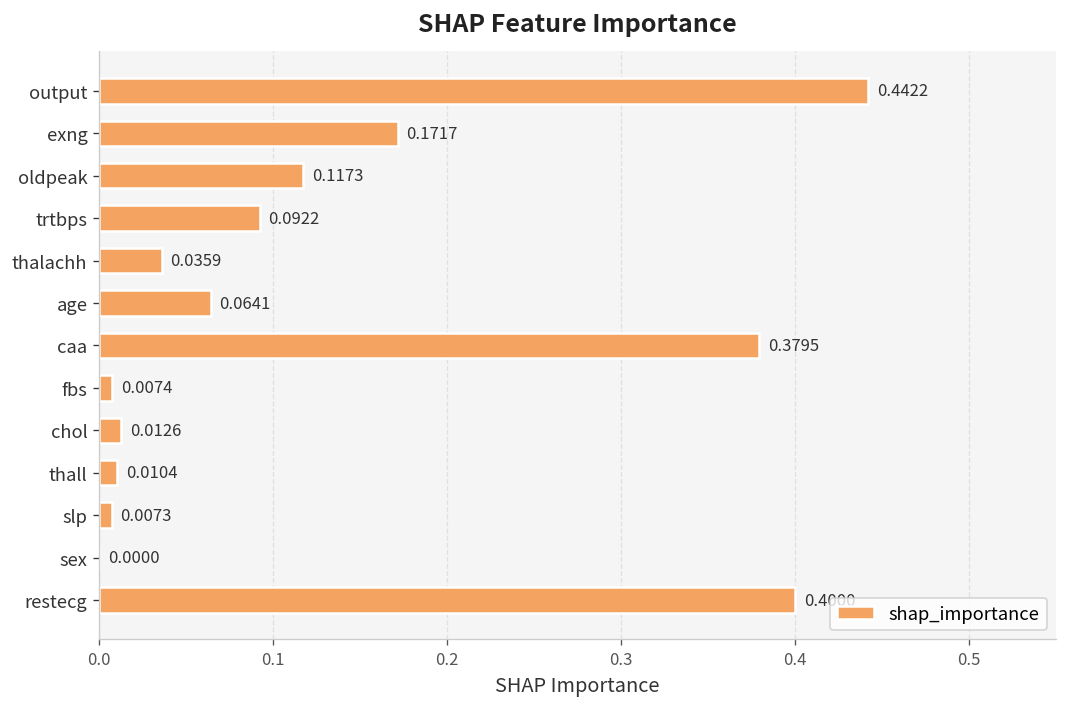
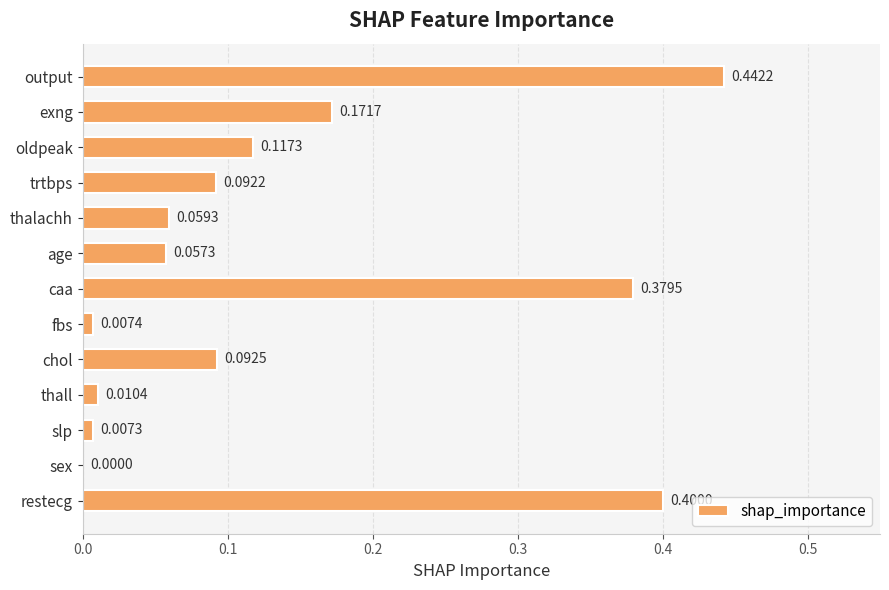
thalachh: 0.0359 -> 0.0593
age: 0.0641 -> 0.0573
chol: 0.0126 -> 0.0925
